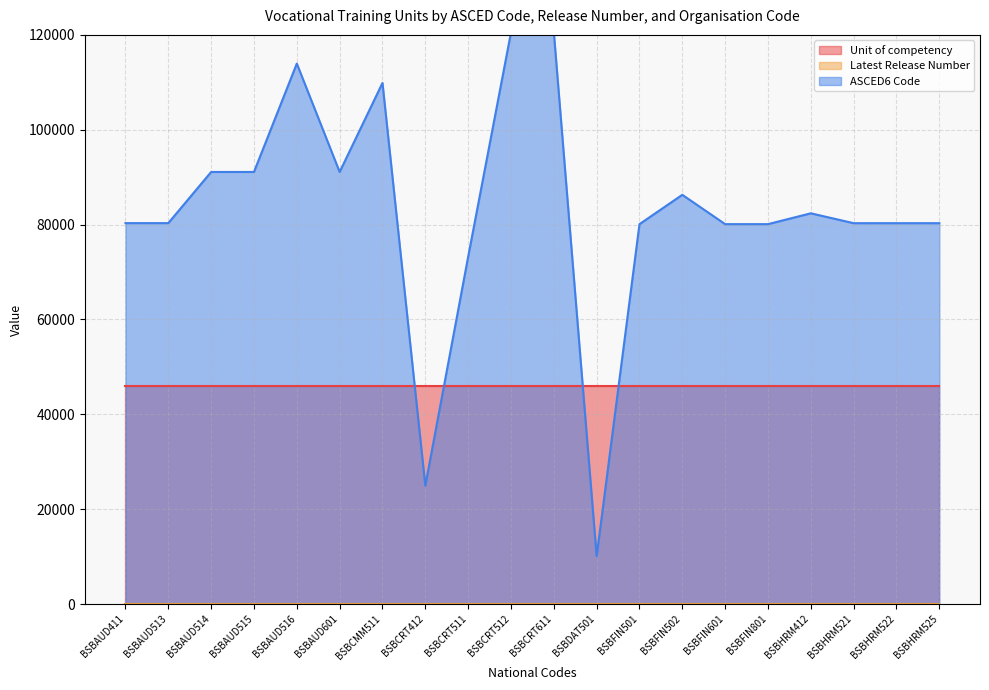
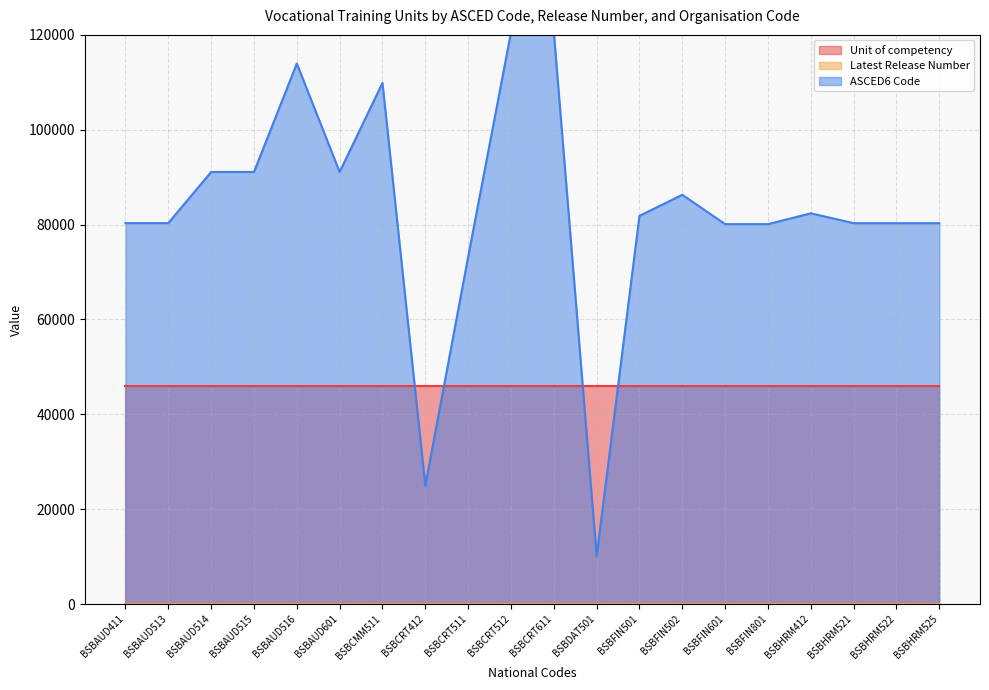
ASCED6 Code, BSBFIN501: 80000 -> 82000
